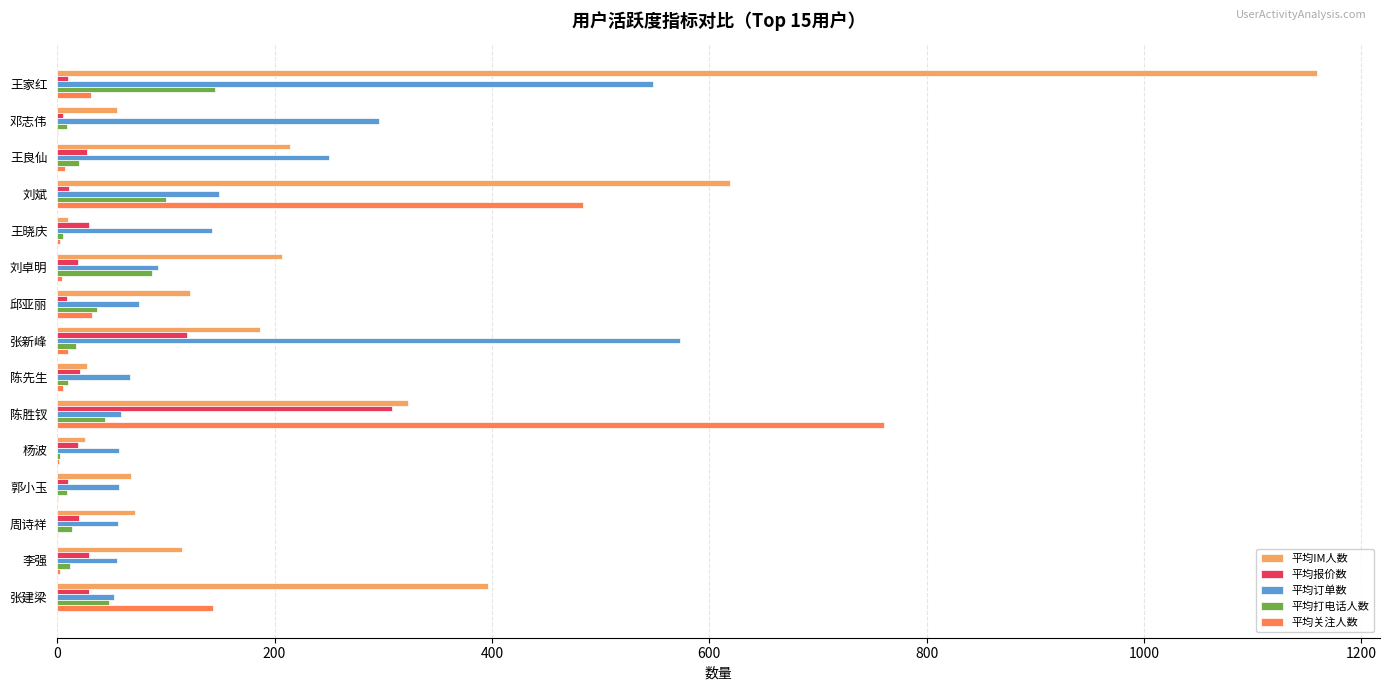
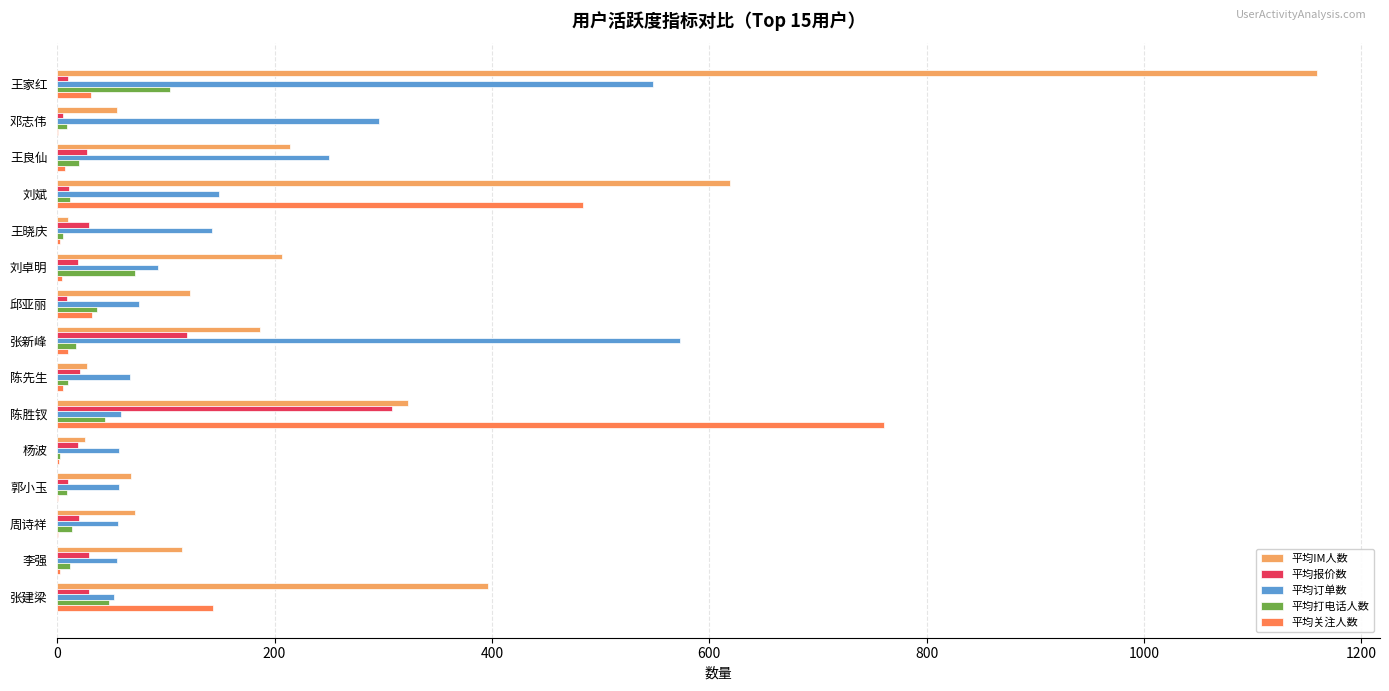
平均打电话人数, 王家红: 145 -> 104
平均打电话人数, 刘斌: 100 -> 12
平均打电话人数, 刘卓明: 87 -> 72
